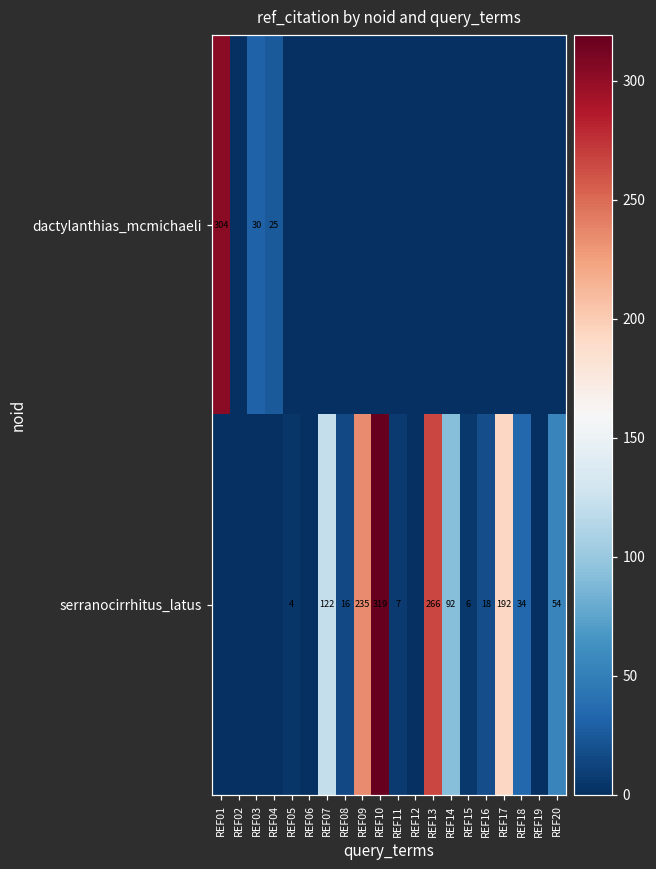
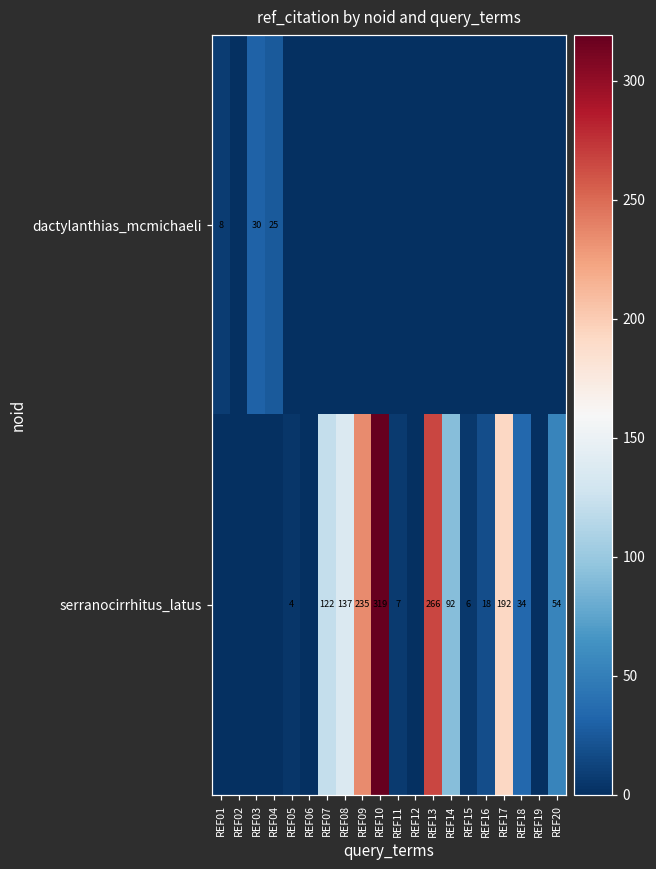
dactylanthias_mcmichaeli, REF01: 304 -> 8
serranocirrhitus_latus, REF08: 16 -> 137
